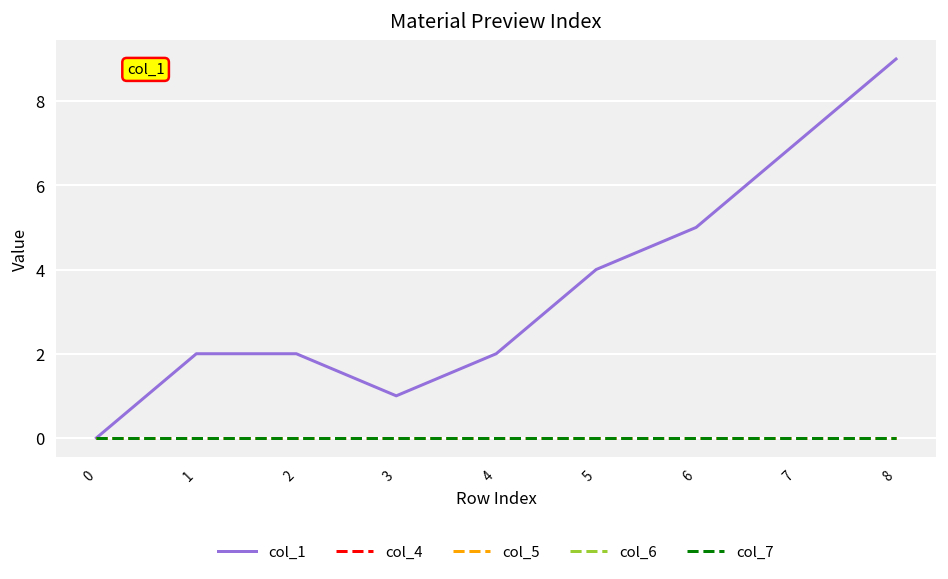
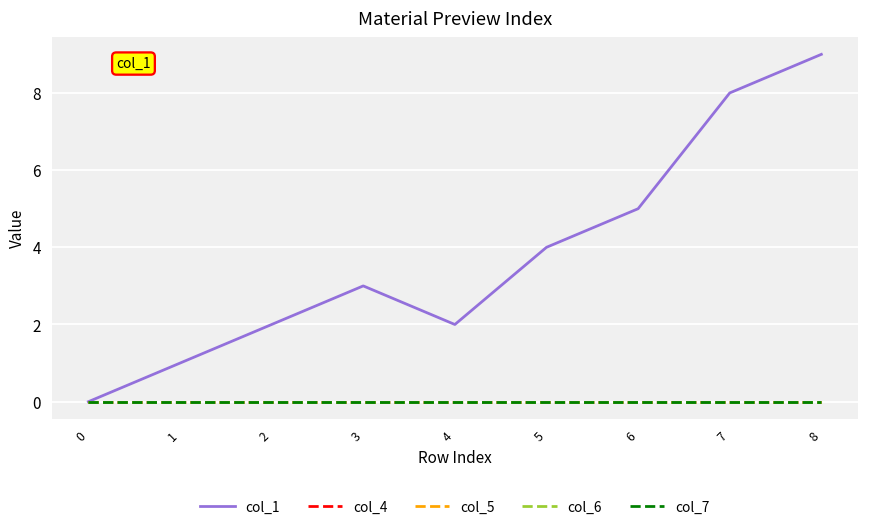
col_1, 1: 2 -> 1
col_1, 3: 1 -> 3
col_1, 7: 7 -> 8
